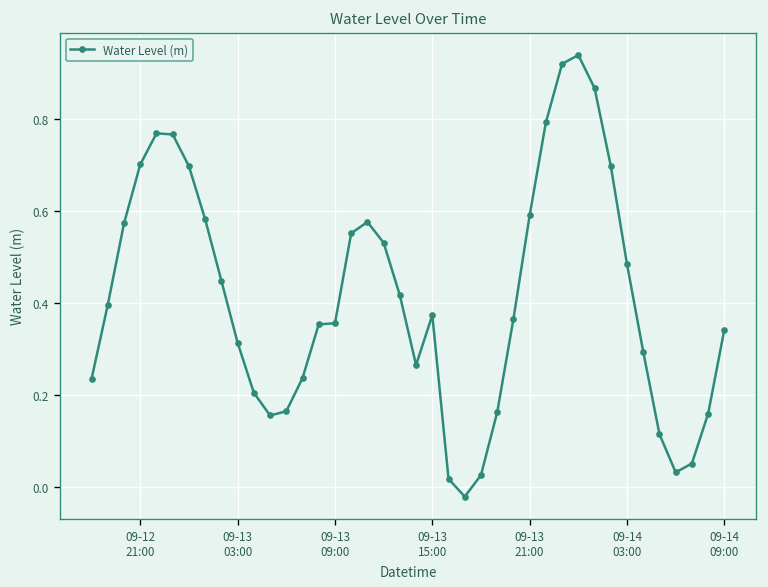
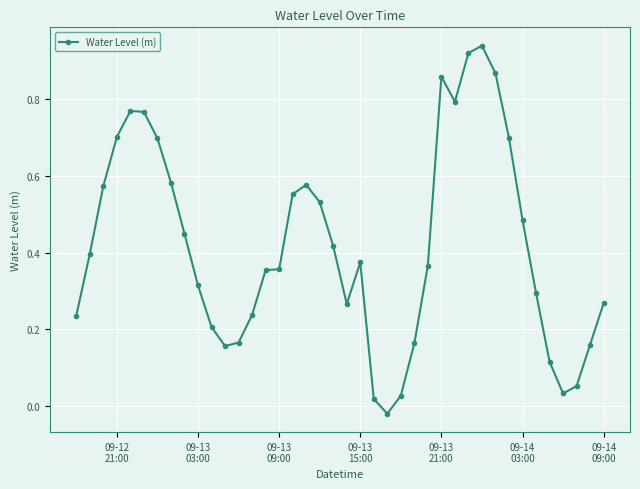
09-13 21:00: 0.59 -> 0.86
09-14 09:00: 0.34 -> 0.27
